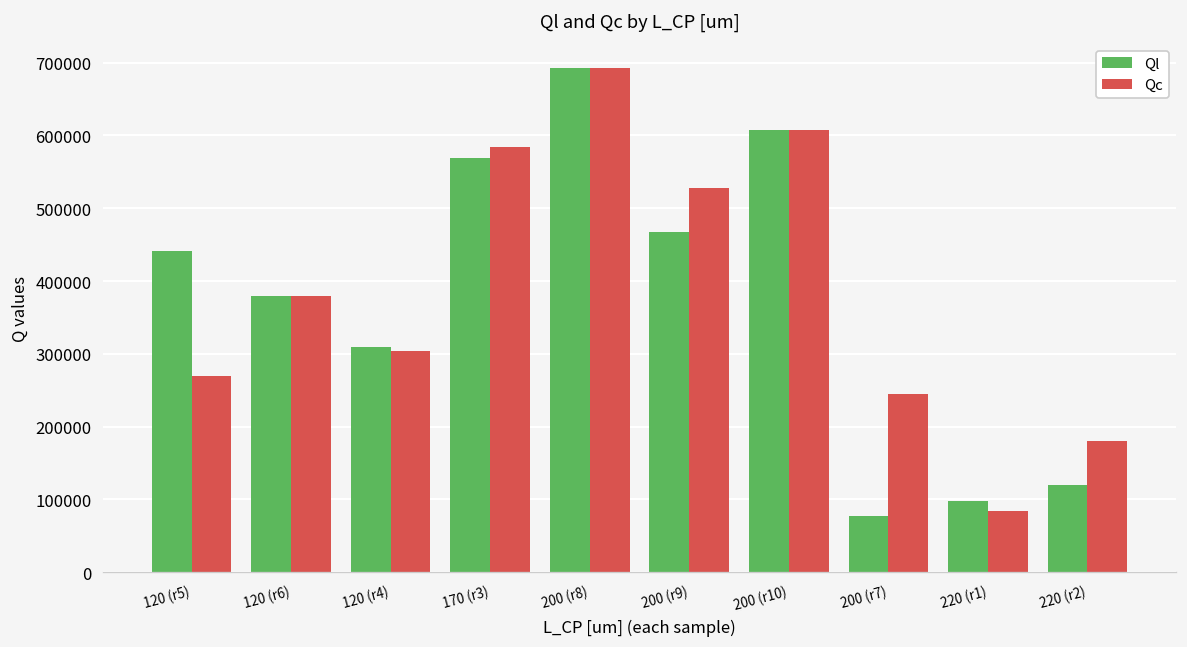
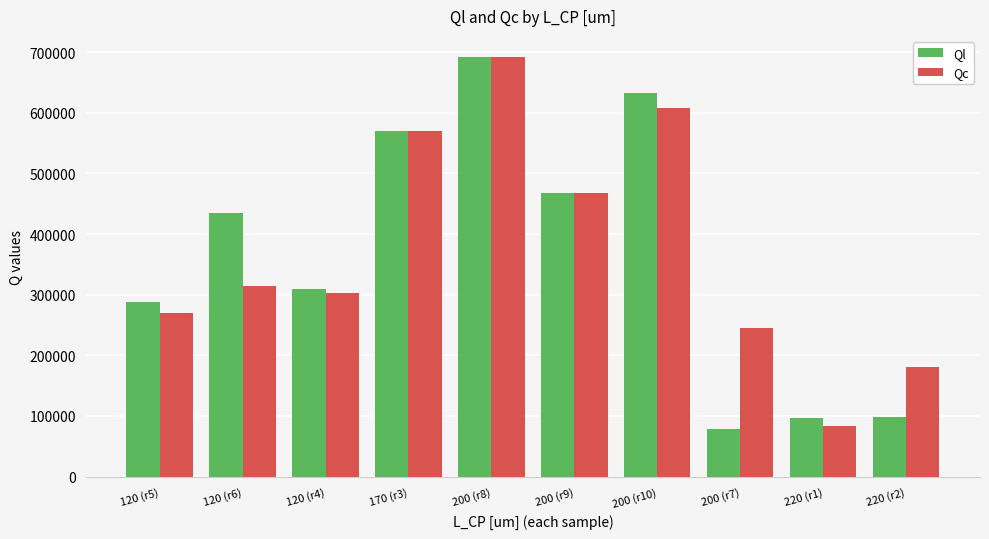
Ql, 120 (r5): 440000 -> 290000
Ql, 120 (r6): 380000 -> 430000
Qc, 120 (r6): 380000 -> 310000
Qc, 170 (r3): 580000 -> 570000
Qc, 200 (r9): 530000 -> 470000
Ql, 200 (r10): 610000 -> 630000
Ql, 220 (r2): 120000 -> 100000
